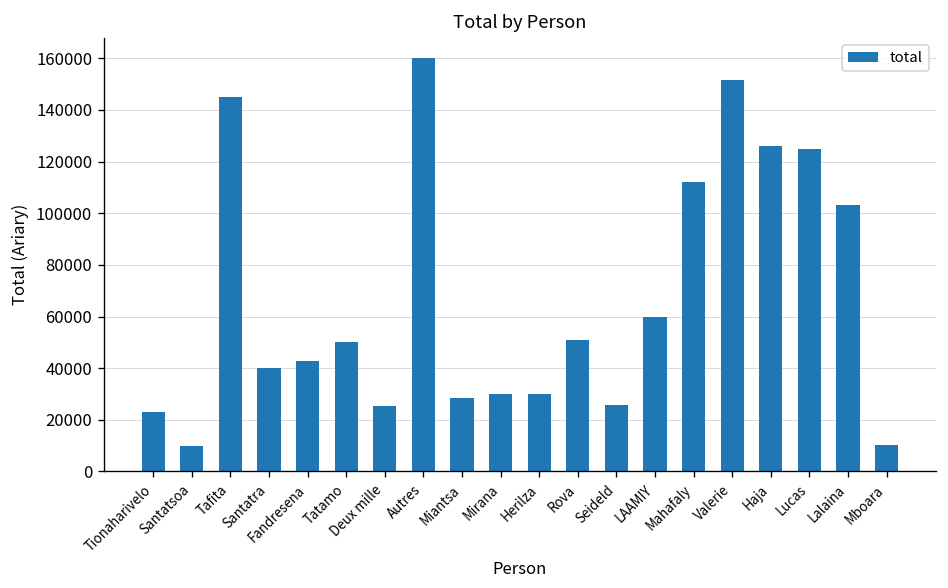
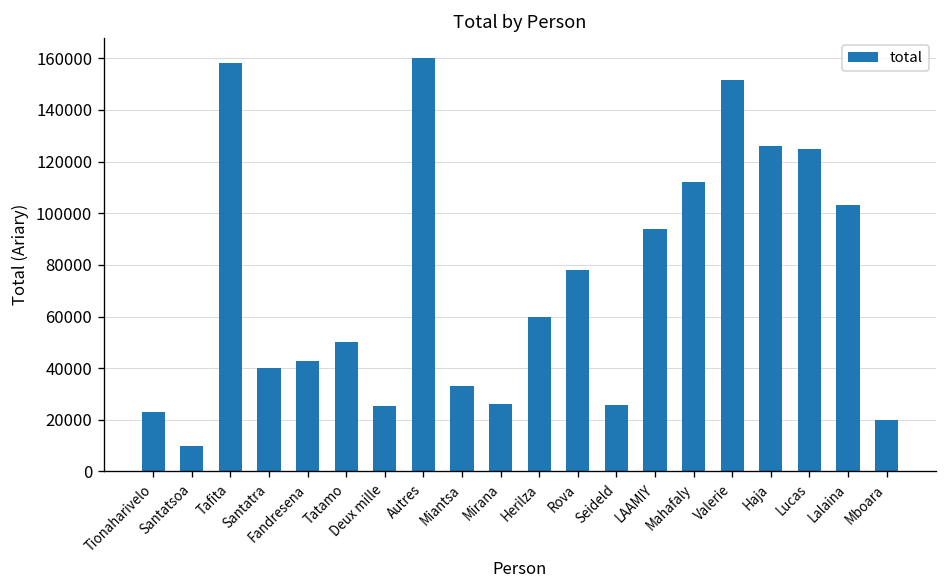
Tafita: 145000 -> 158000
Miantsa: 29000 -> 33000
Mirana: 30000 -> 26000
Herilza: 30000 -> 60000
Rova: 51000 -> 78000
LAAMIY: 60000 -> 94000
Mboara: 10000 -> 20000
